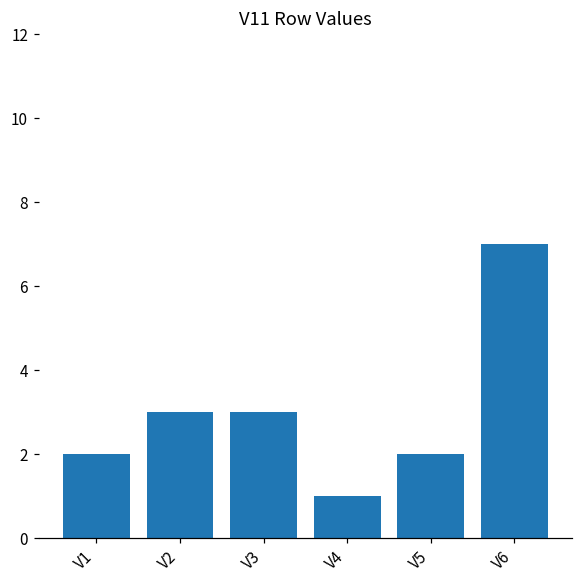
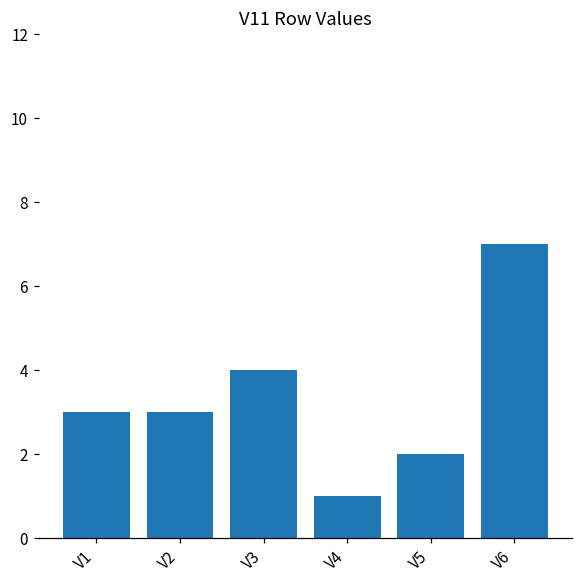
V1: 2 -> 3
V3: 3 -> 4
